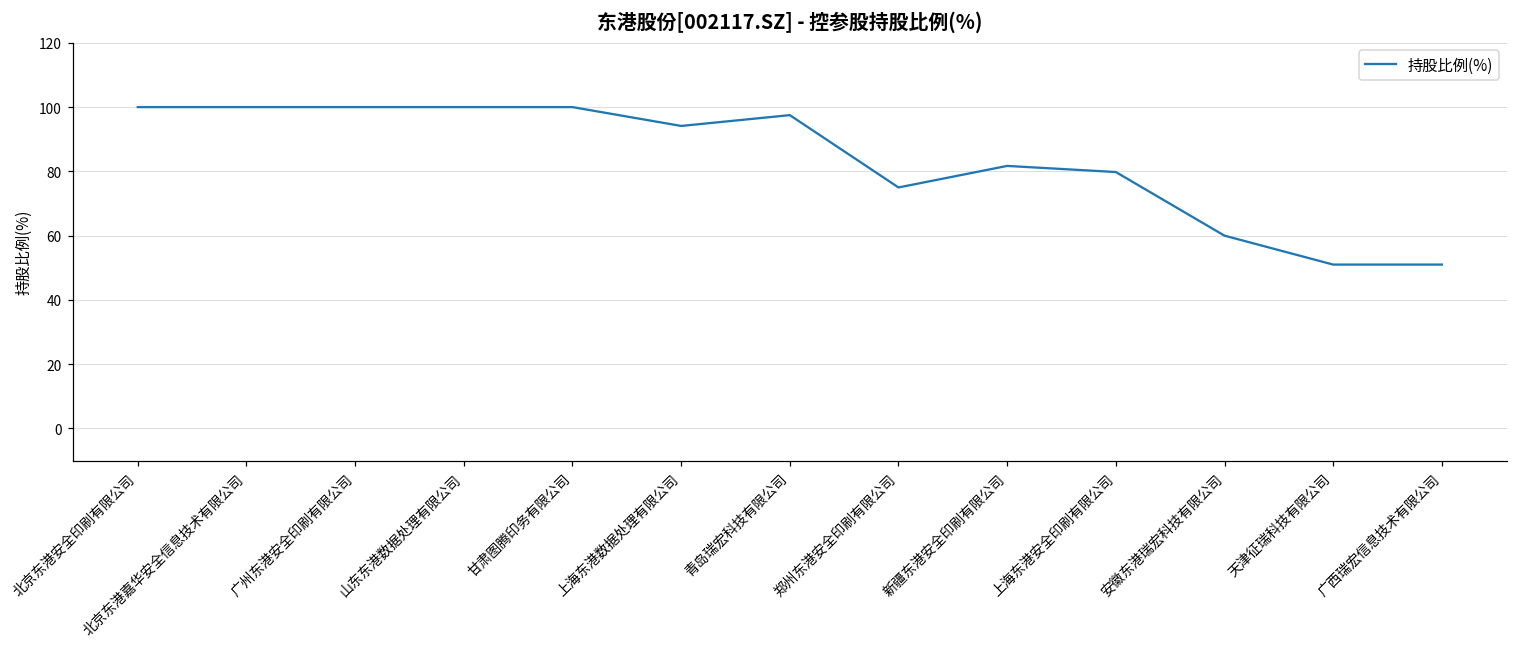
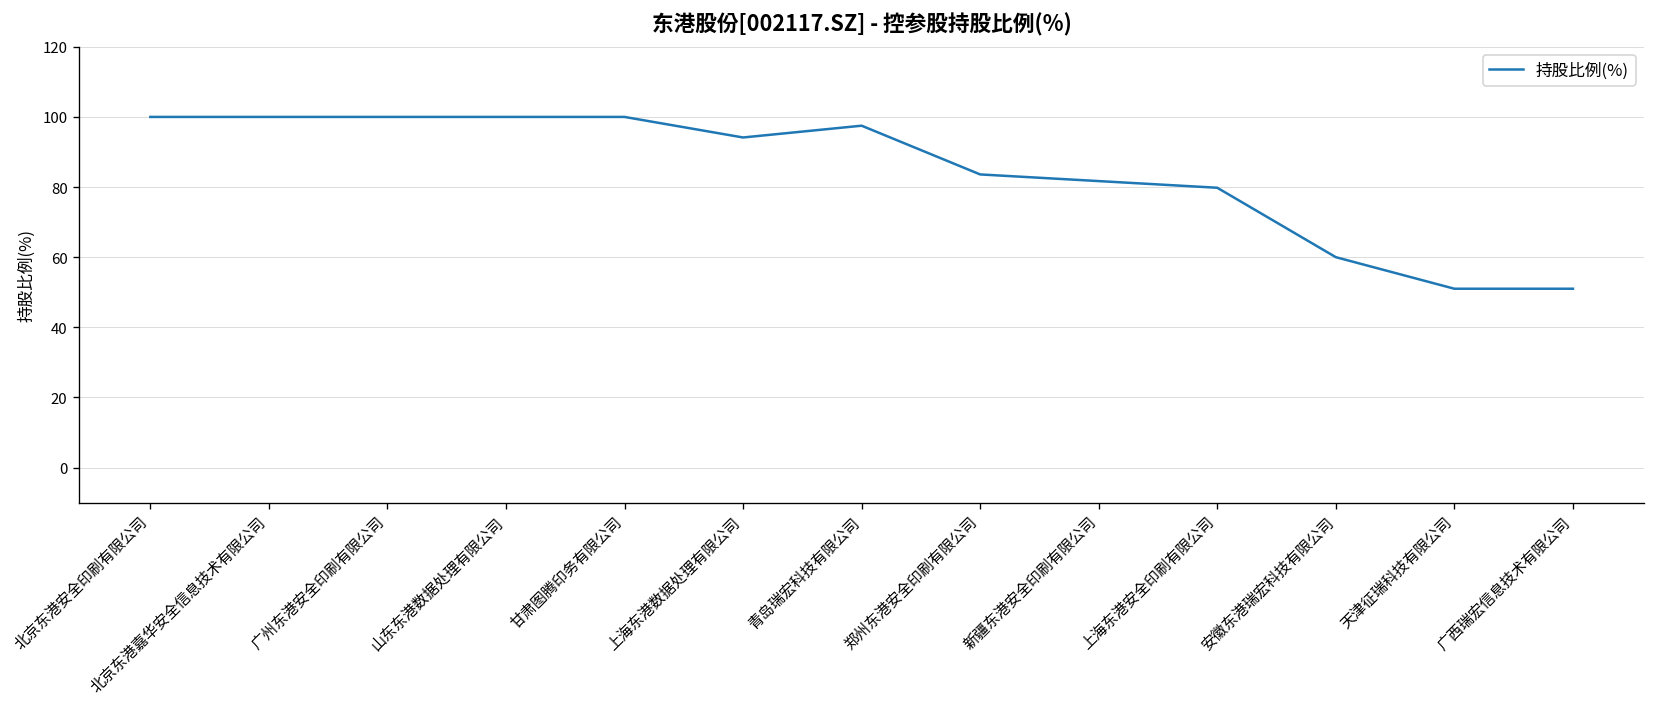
郑州东港安全印刷有限公司: 75 -> 84
